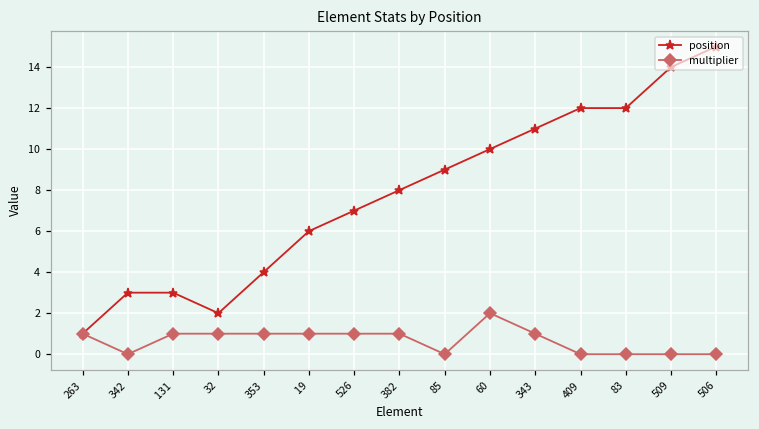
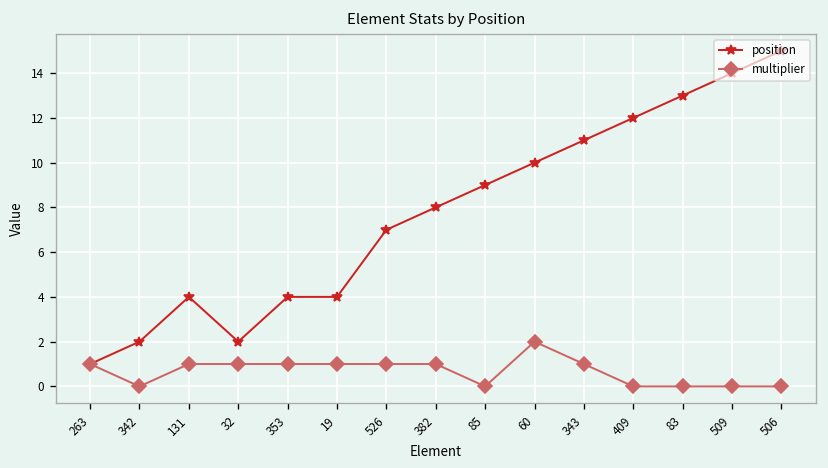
position, 342: 3 -> 2
position, 131: 3 -> 4
position, 19: 6 -> 4
position, 83: 12 -> 13
